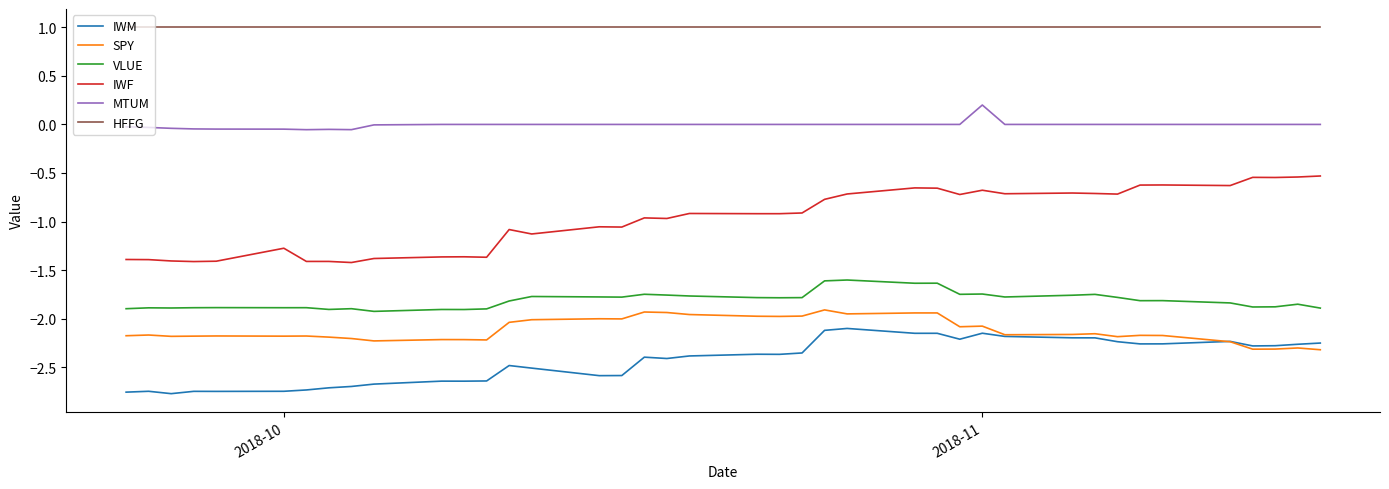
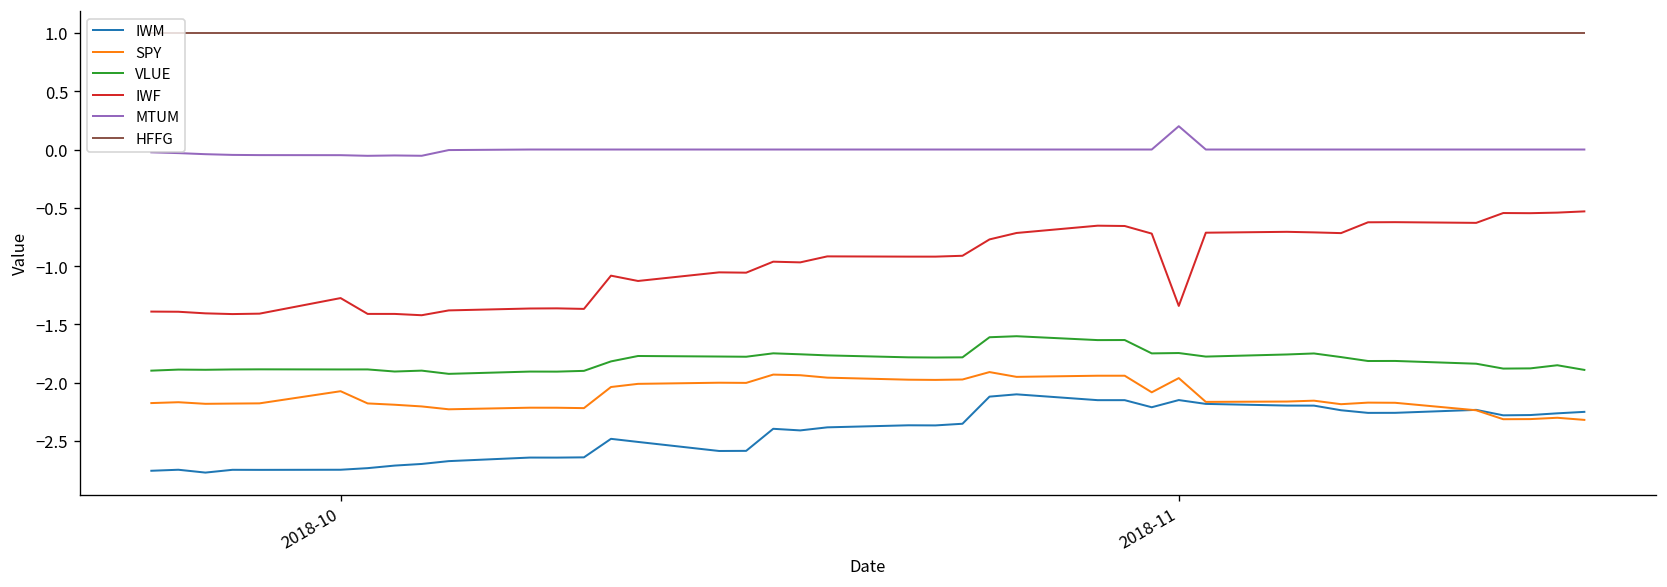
SPY, 2018-10: -2.2 -> -2.1
SPY, 2018-11: -2.1 -> -2.0
IWF, 2018-11: -0.7 -> -1.3
